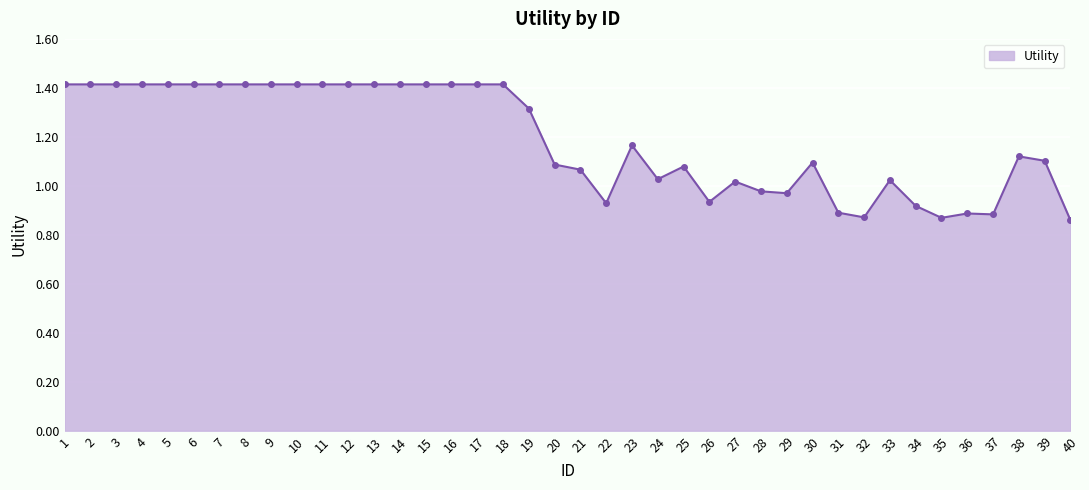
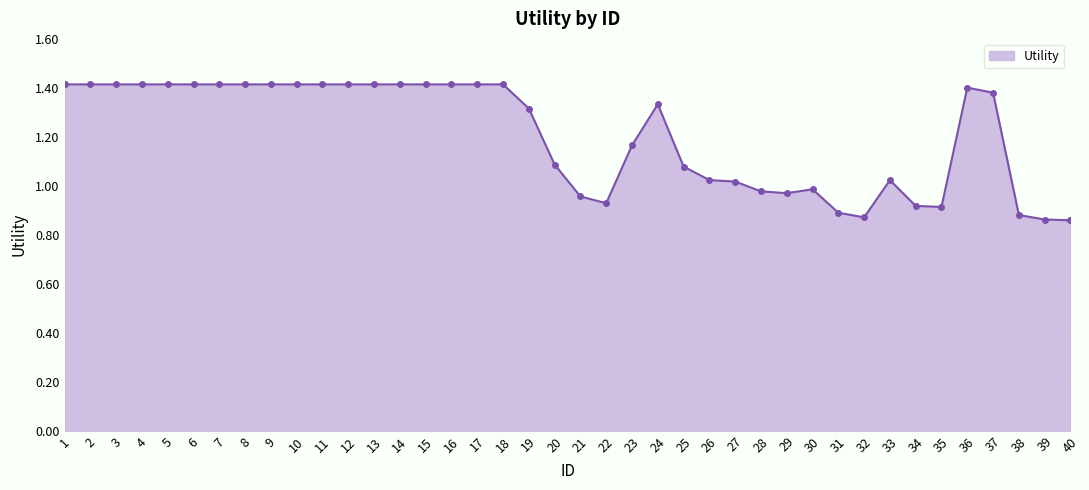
21: 1.07 -> 0.96
24: 1.03 -> 1.33
26: 0.93 -> 1.02
30: 1.09 -> 0.99
35: 0.87 -> 0.91
36: 0.89 -> 1.40
37: 0.88 -> 1.38
38: 1.12 -> 0.88
39: 1.10 -> 0.86
